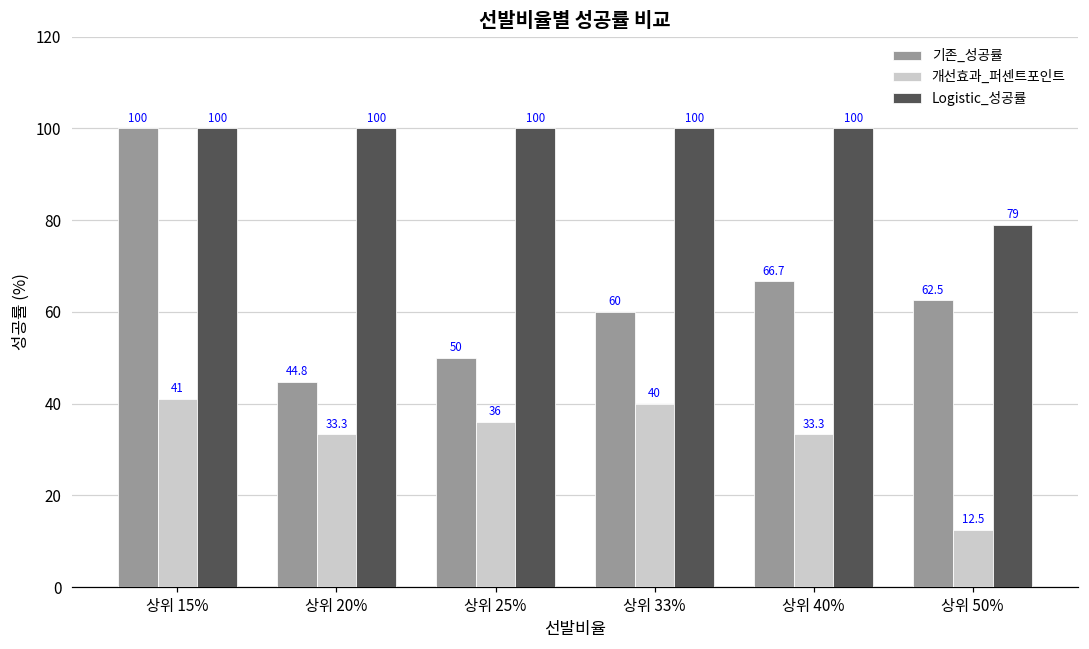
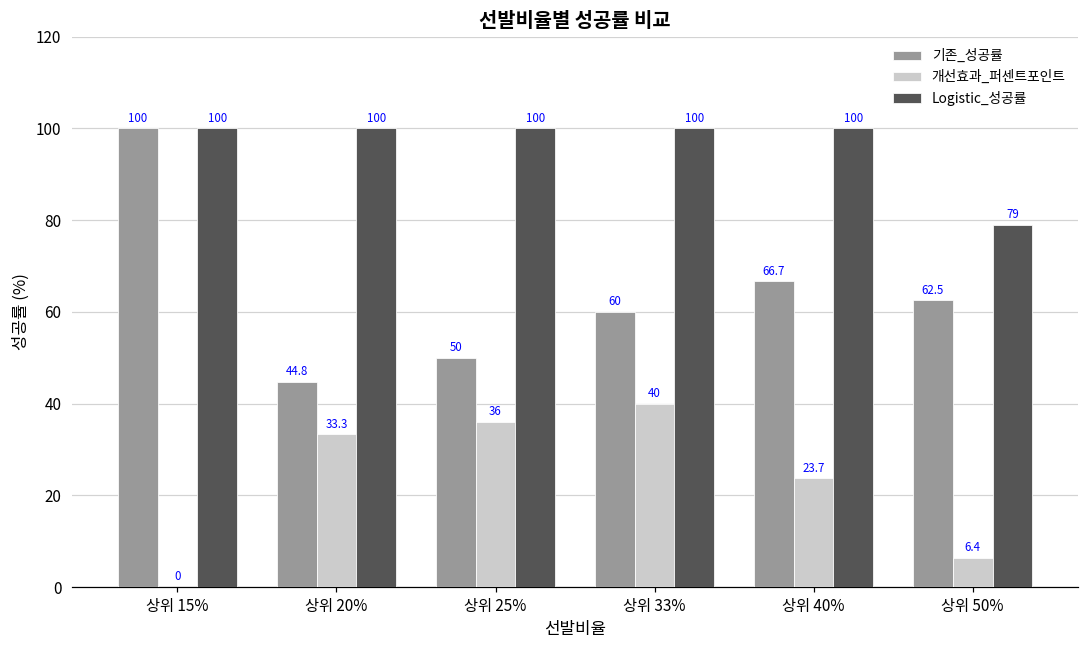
개선효과_퍼센트포인트, 상위 15%: 41 -> 0
개선효과_퍼센트포인트, 상위 40%: 33.3 -> 23.7
개선효과_퍼센트포인트, 상위 50%: 12.5 -> 6.4
